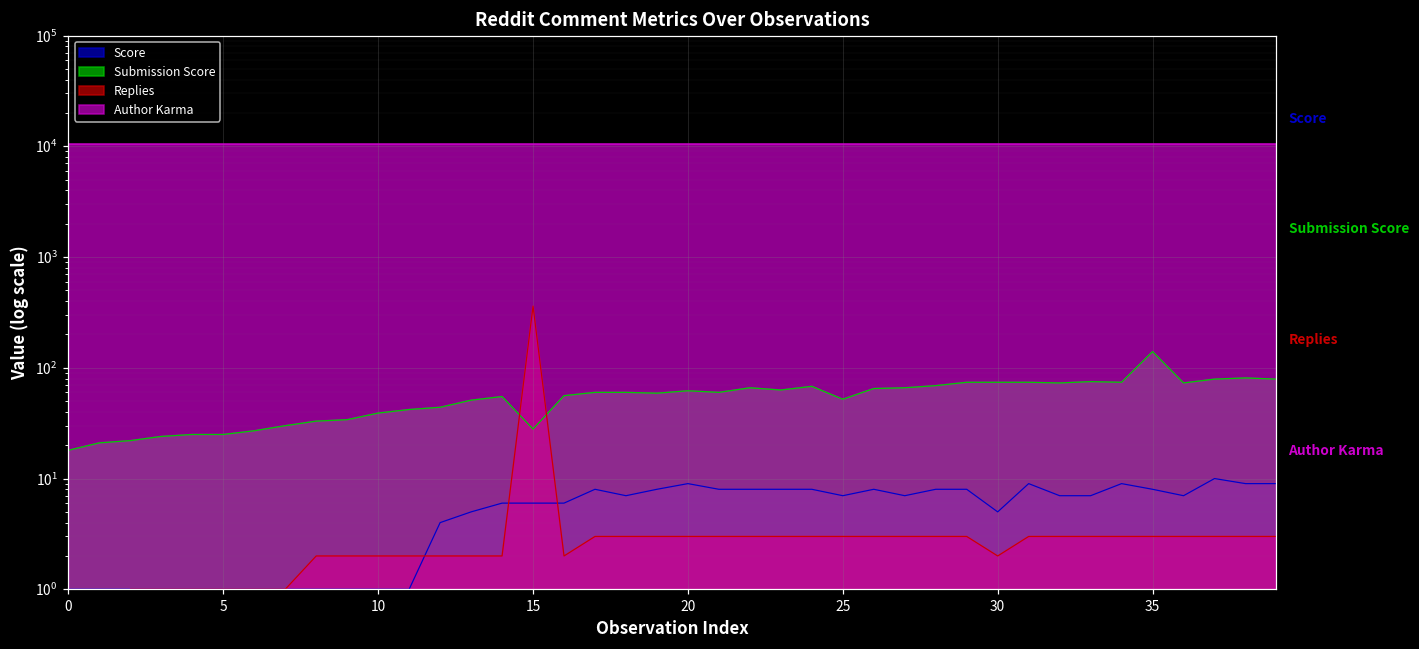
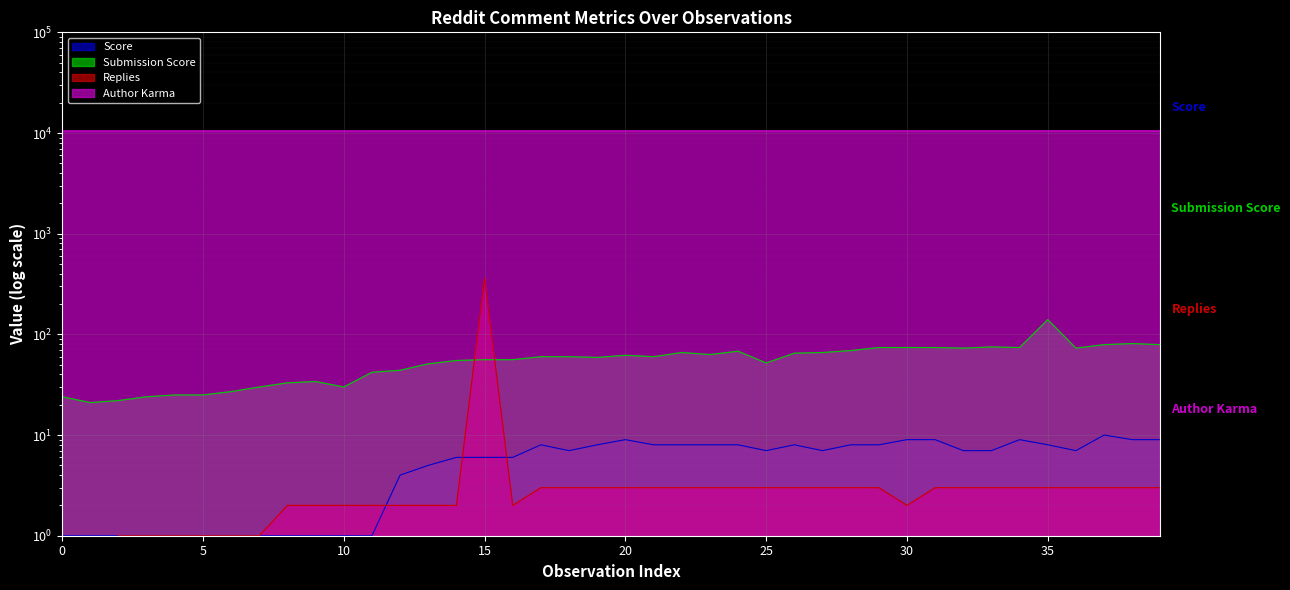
Submission Score, 0: 18 -> 24
Submission Score, 10: 39 -> 30
Submission Score, 15: 28 -> 60
Score, 30: 5 -> 9
